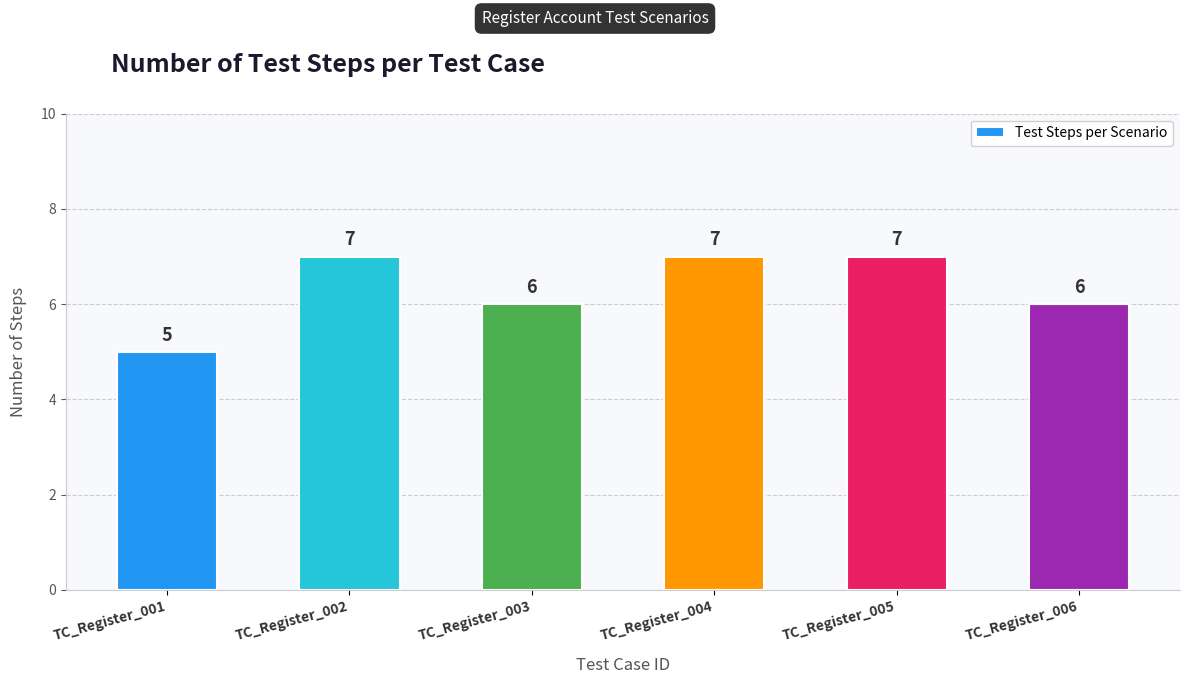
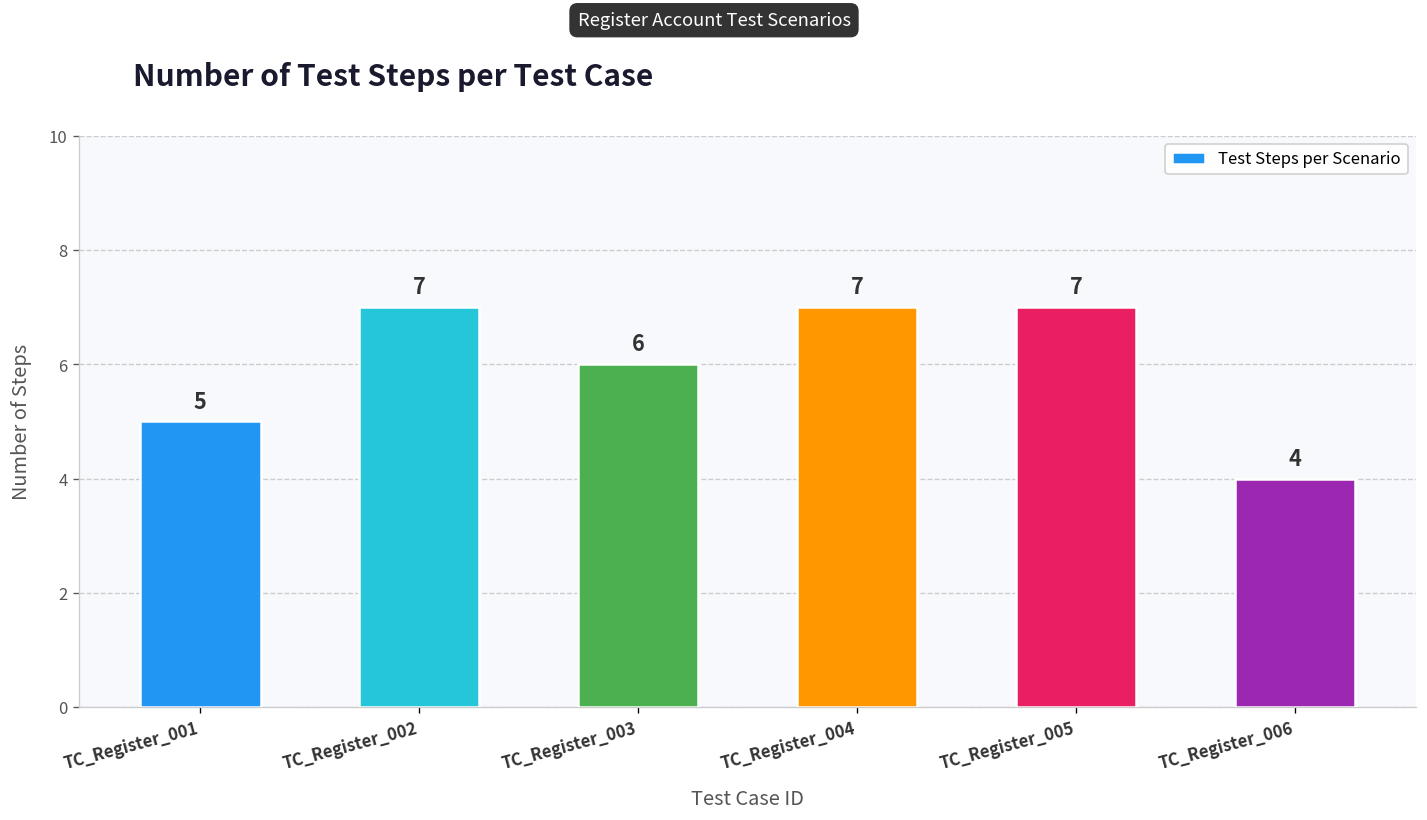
TC_Register_006: 6 -> 4
